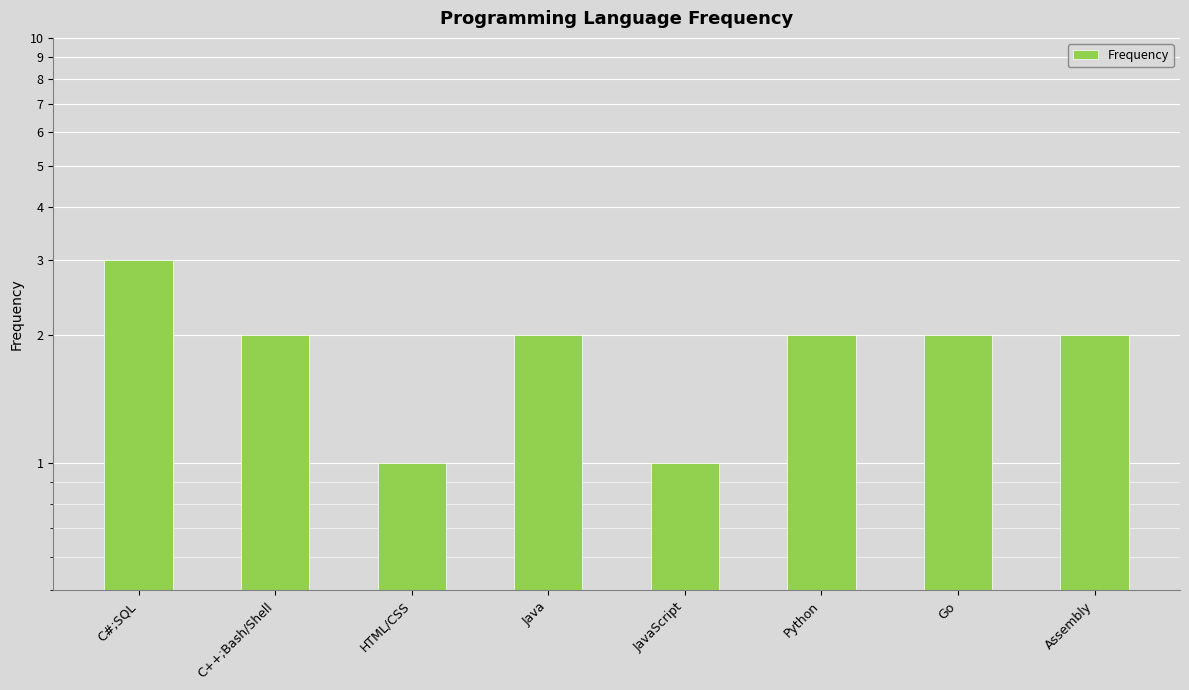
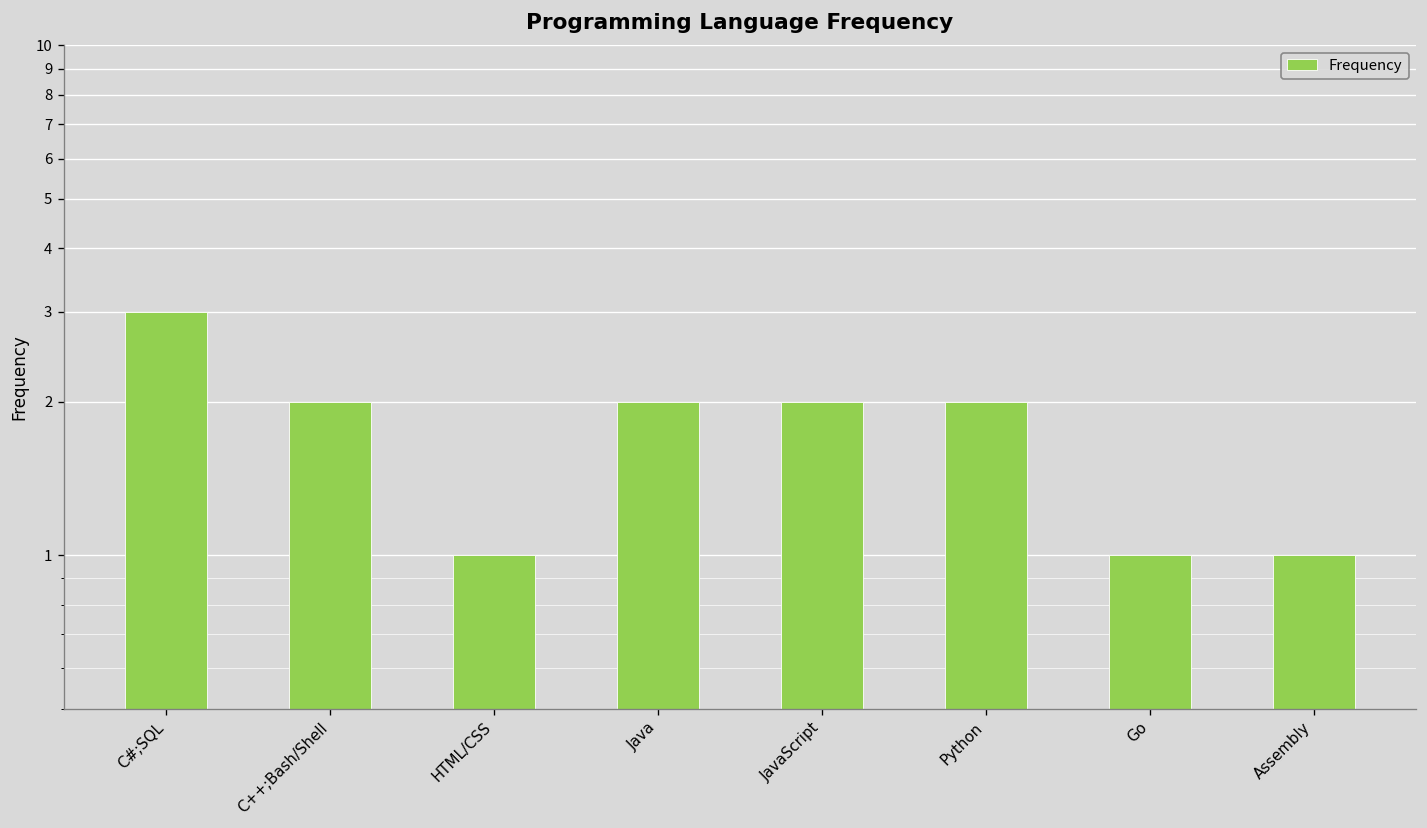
JavaScript: 1 -> 2
Go: 2 -> 1
Assembly: 2 -> 1
